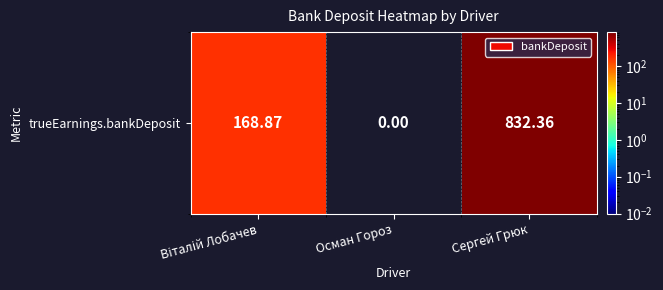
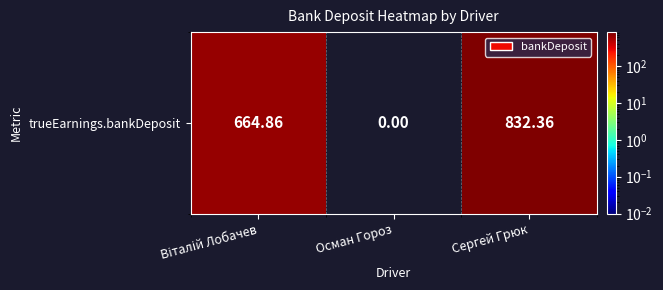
trueEarnings.bankDeposit, Віталій Лобачев: 168.87 -> 664.86
